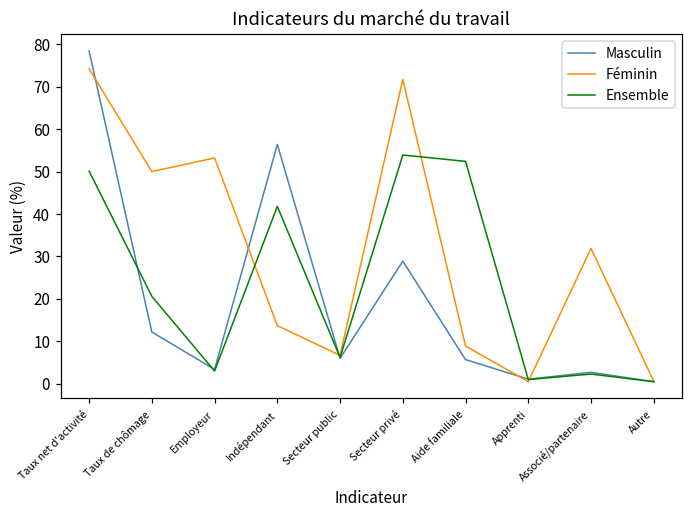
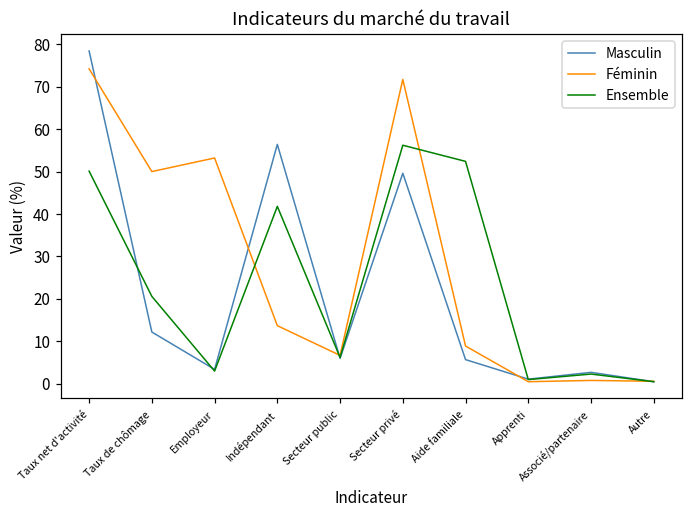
Masculin, Secteur privé: 29 -> 50
Ensemble, Secteur privé: 54 -> 56
Féminin, Associé/partenaire: 32 -> 1
